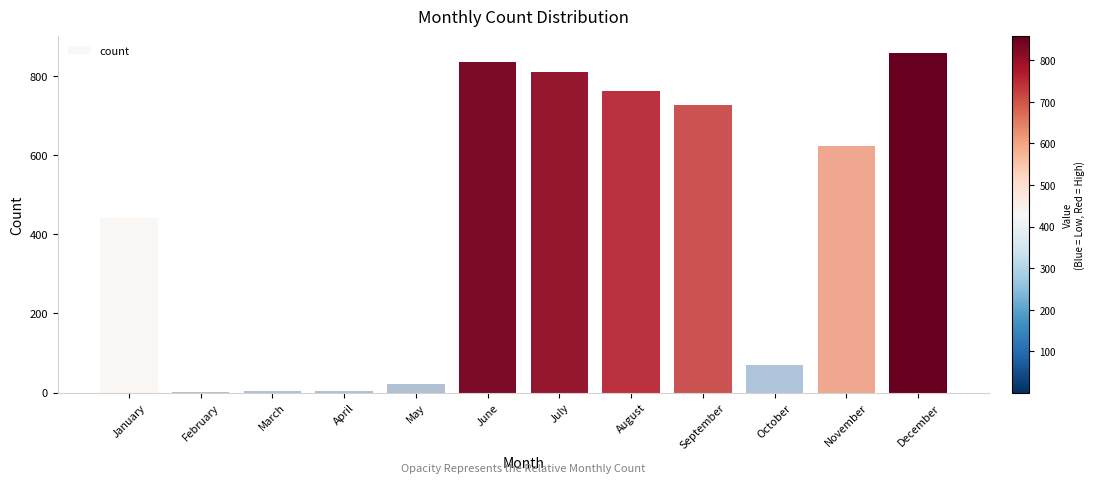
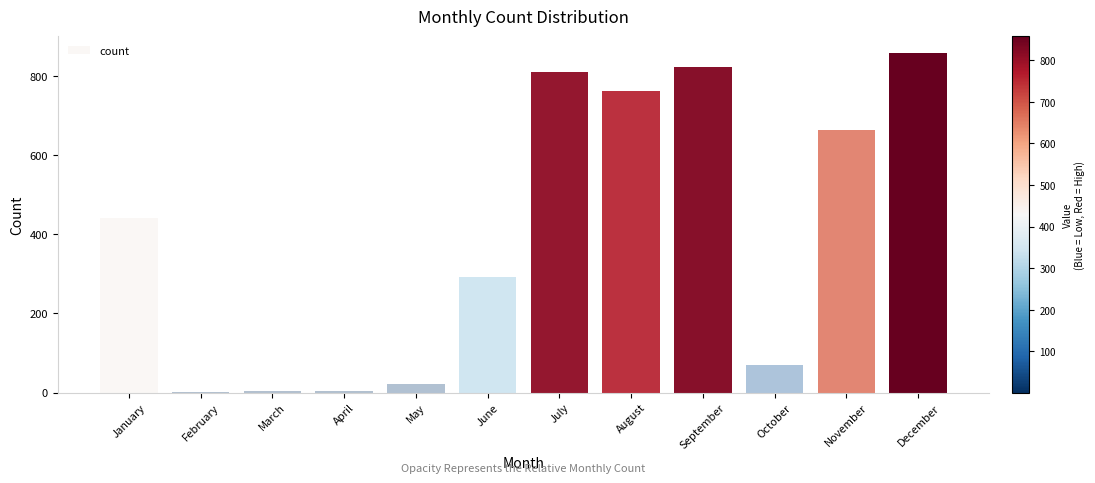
June: 840 -> 290
September: 730 -> 820
November: 620 -> 660
